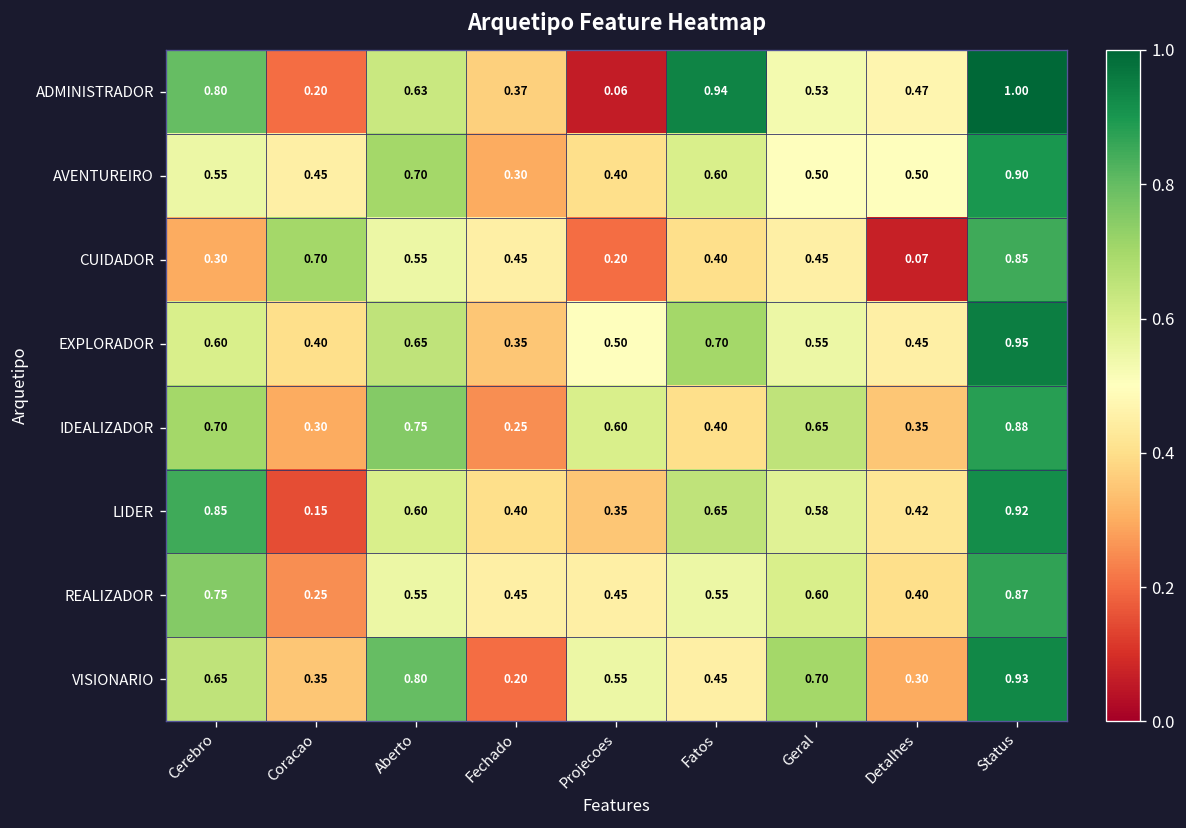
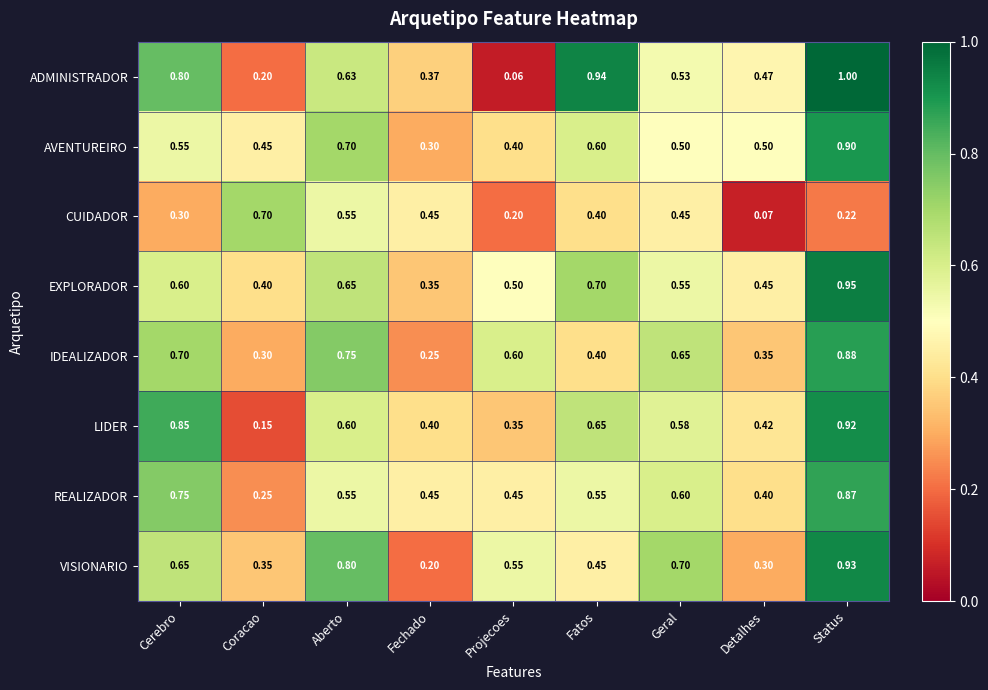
CUIDADOR, Status: 0.85 -> 0.22
